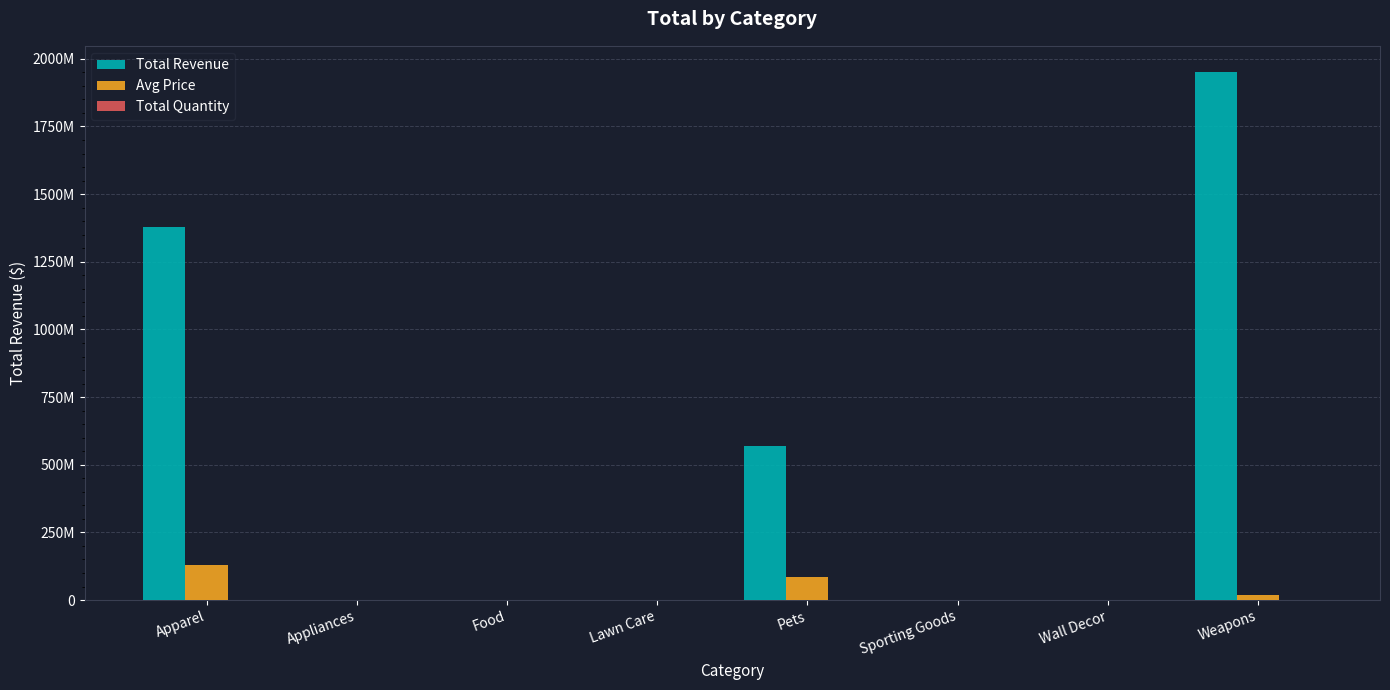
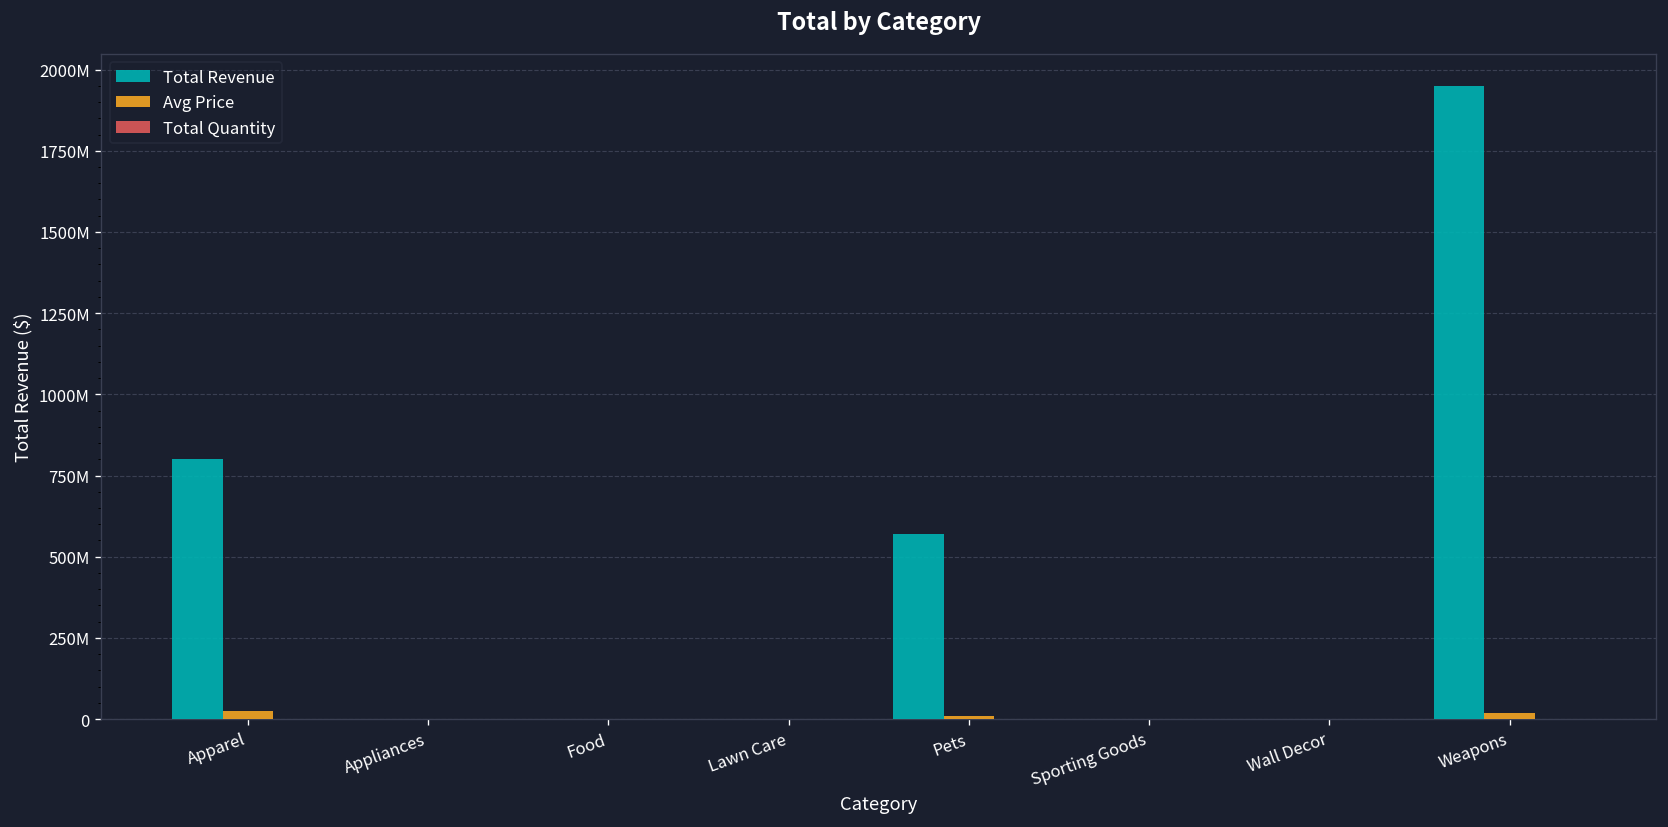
Total Revenue, Apparel: 1380000000 -> 800000000
Avg Price, Apparel: 130000000 -> 30000000
Avg Price, Pets: 80000000 -> 10000000
